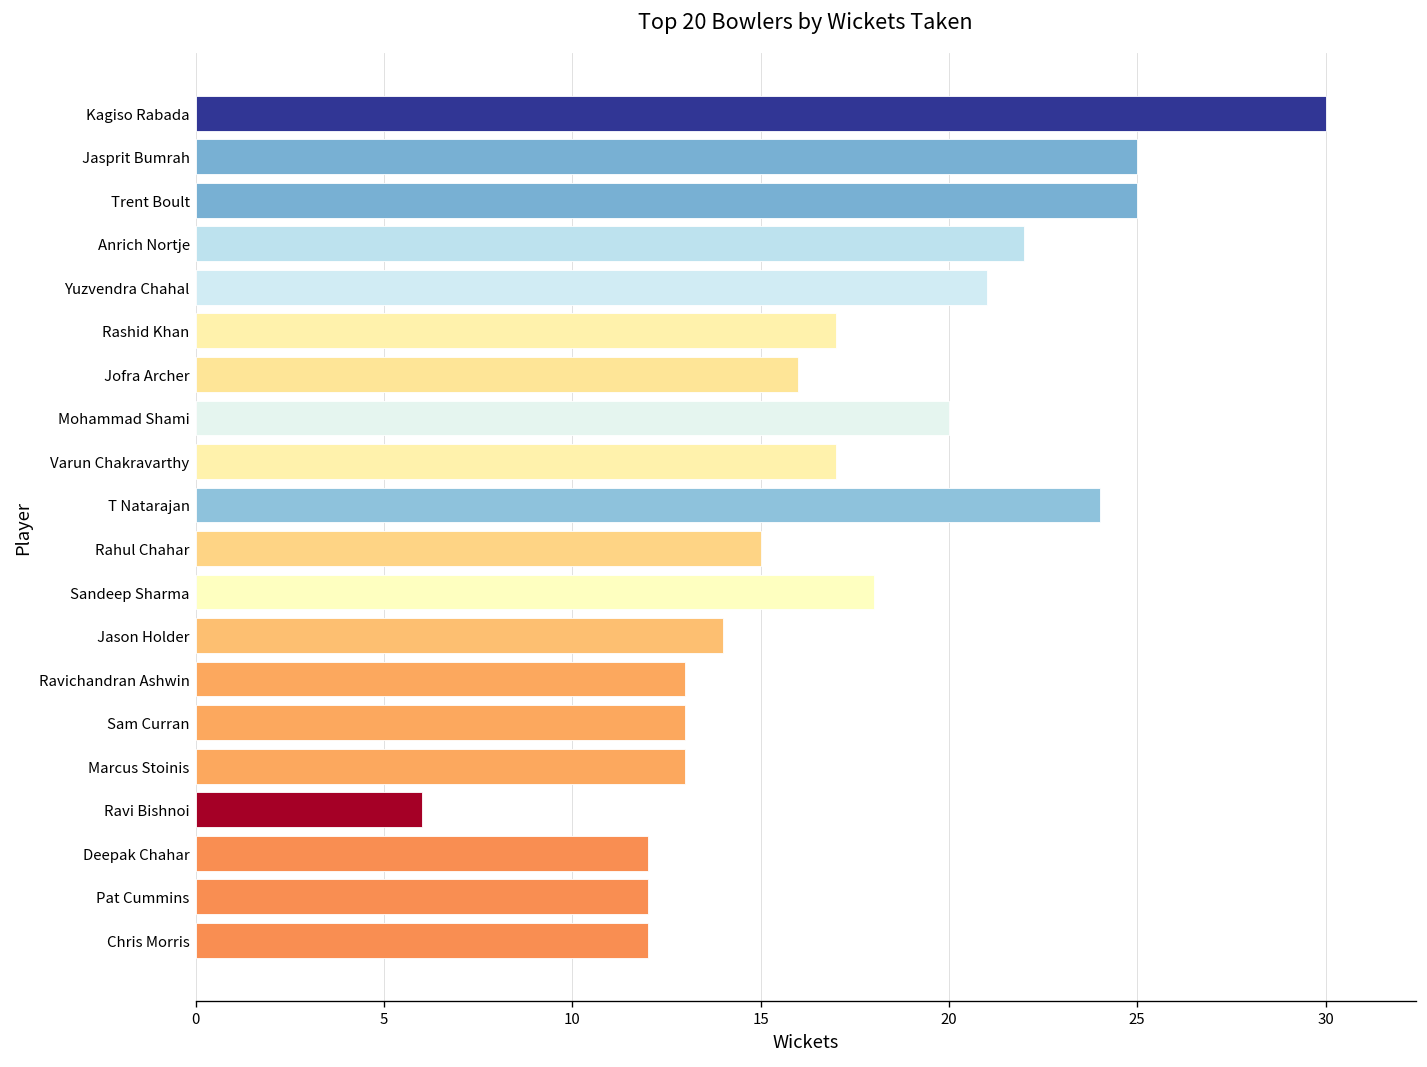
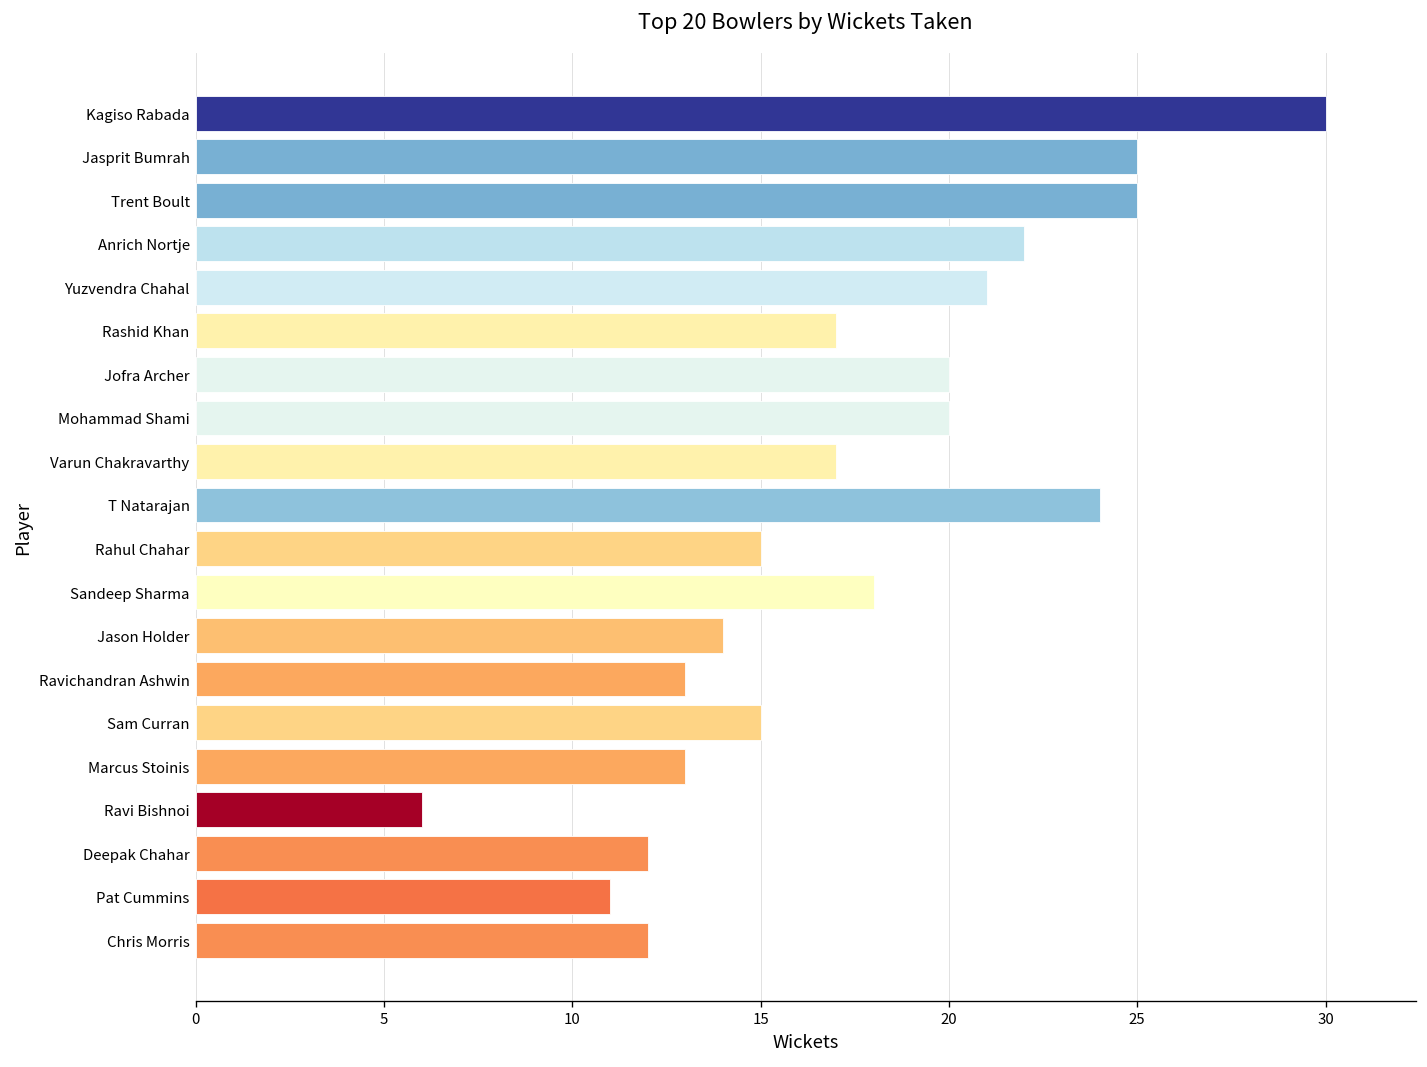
Jofra Archer: 16 -> 20
Sam Curran: 13 -> 15
Pat Cummins: 12 -> 11
